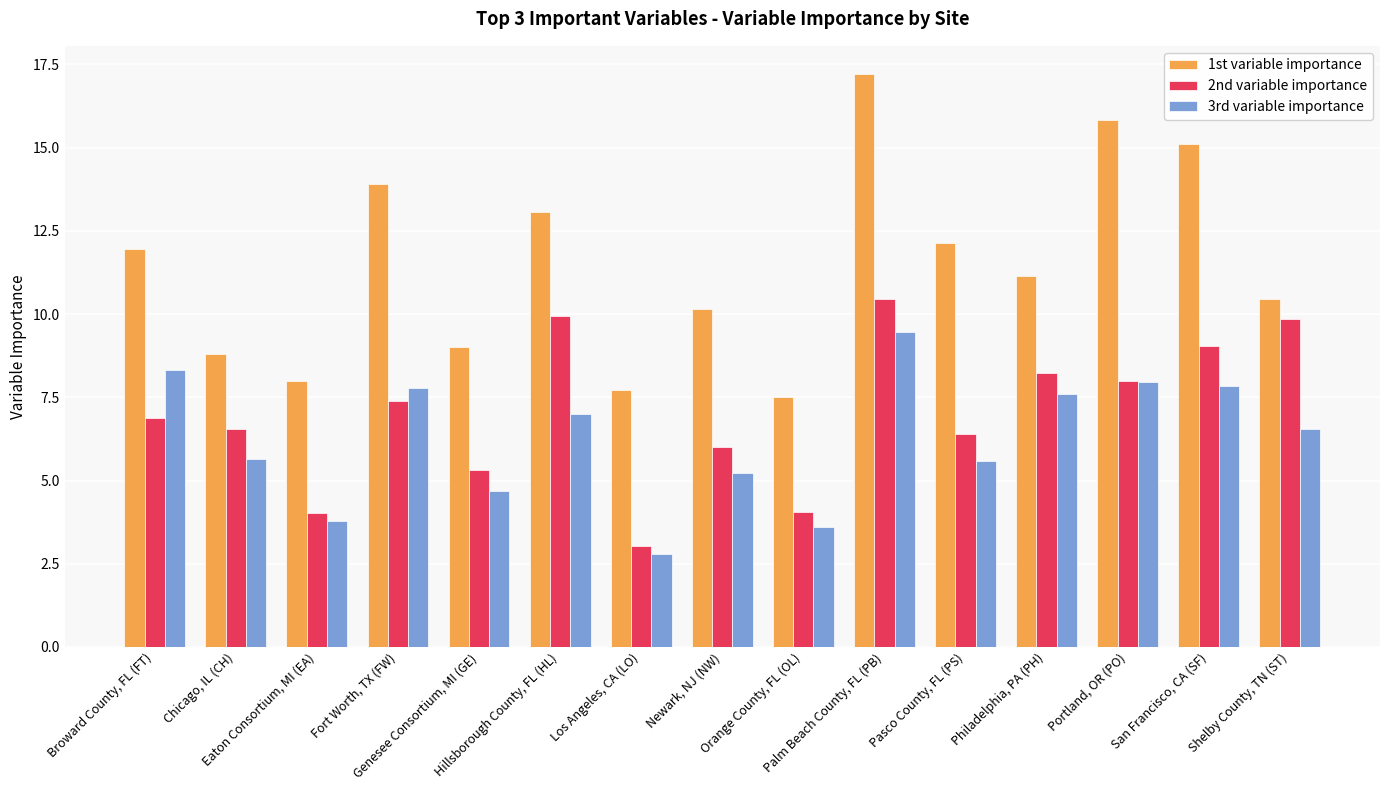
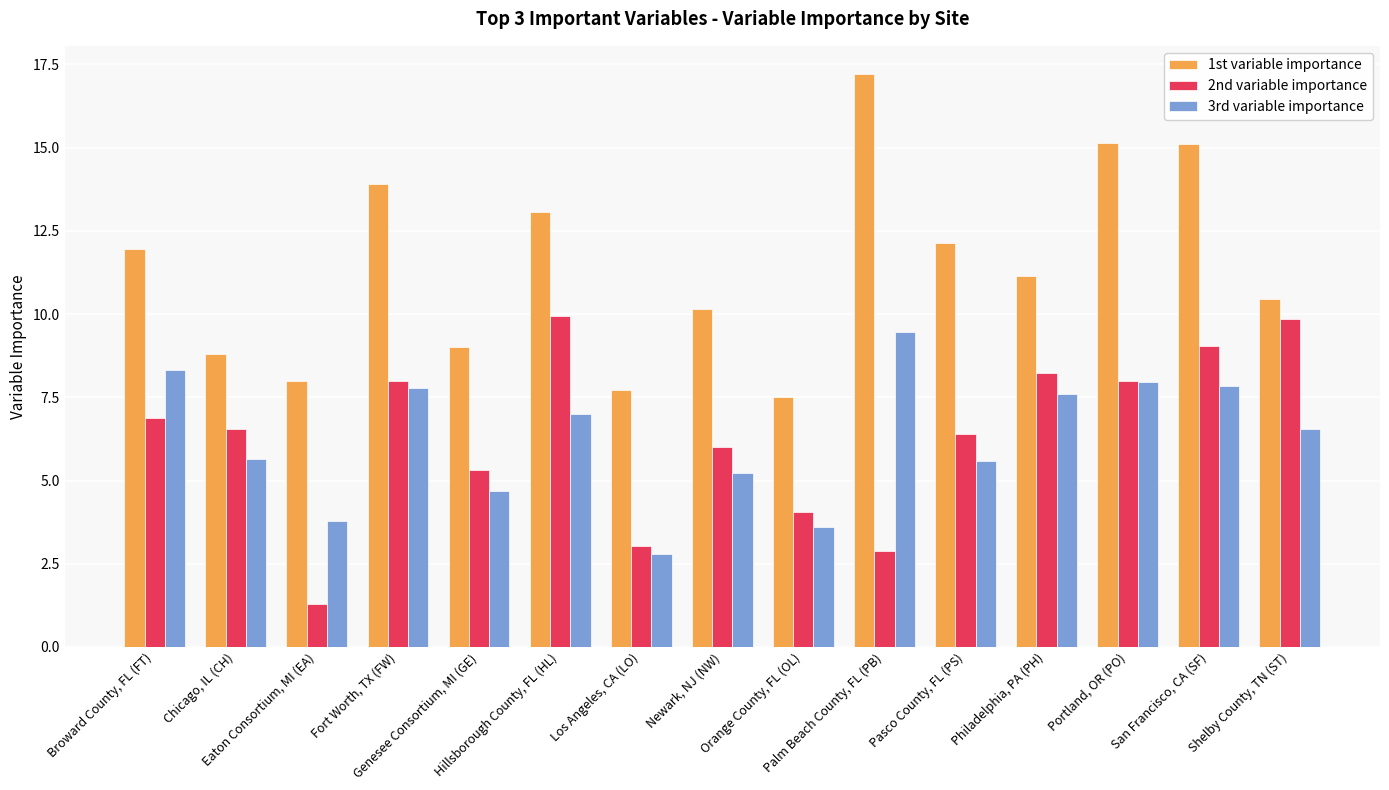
2nd variable importance, Eaton Consortium, MI (EA): 4.0 -> 1.3
2nd variable importance, Fort Worth, TX (FW): 7.4 -> 8.0
2nd variable importance, Palm Beach County, FL (PB): 10.5 -> 2.9
1st variable importance, Portland, OR (PO): 15.8 -> 15.1
